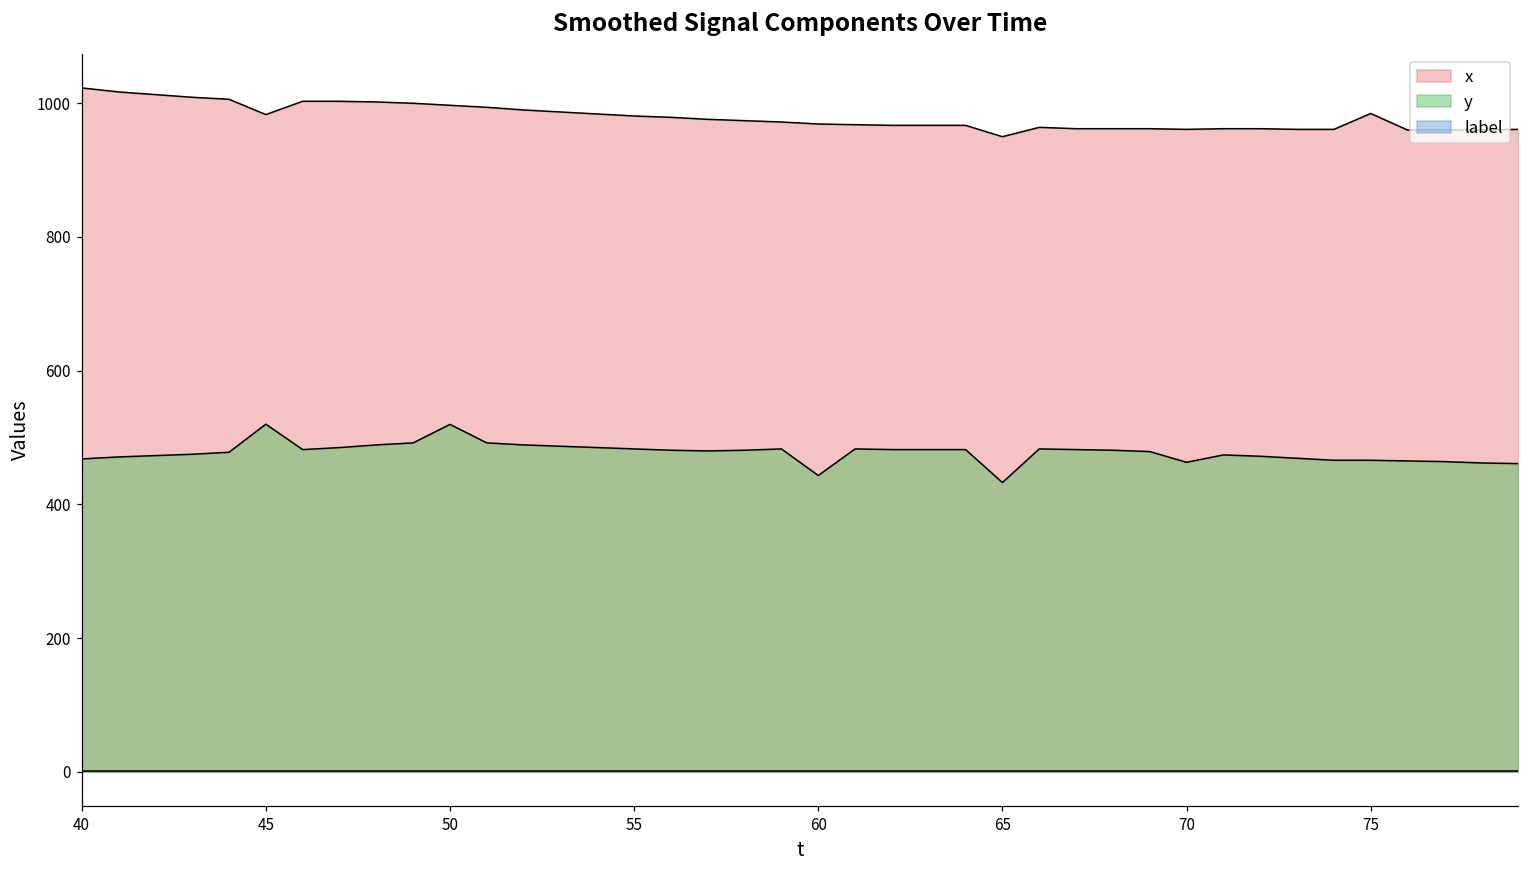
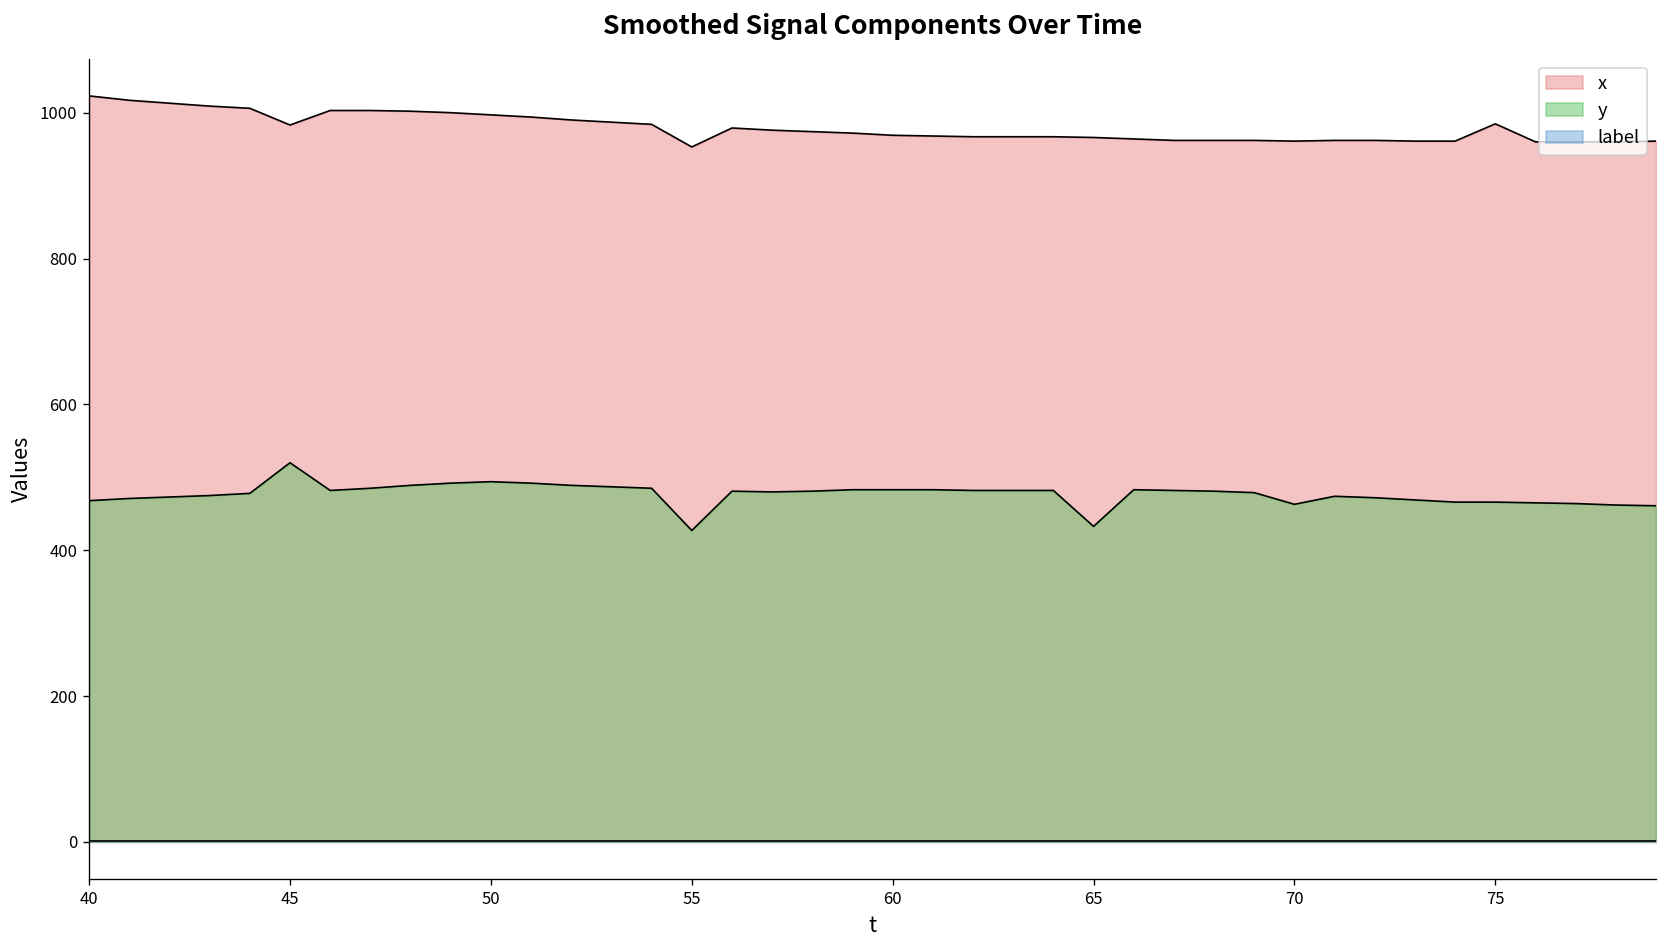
y, 50: 520 -> 490
x, 55: 980 -> 950
y, 55: 480 -> 430
y, 60: 440 -> 480
x, 65: 950 -> 970
